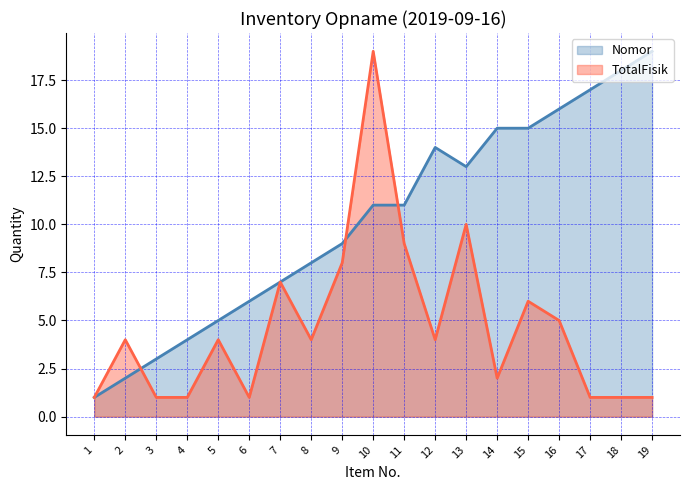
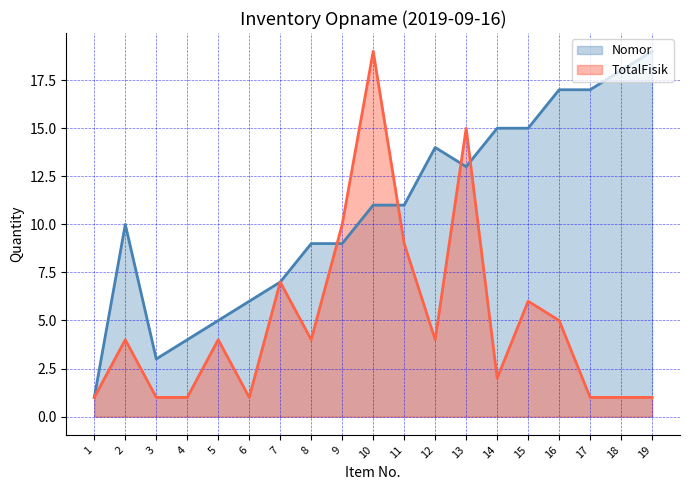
Nomor, 2: 2 -> 10
Nomor, 8: 8 -> 9
TotalFisik, 9: 8 -> 10
TotalFisik, 13: 10 -> 15
Nomor, 16: 16 -> 17
